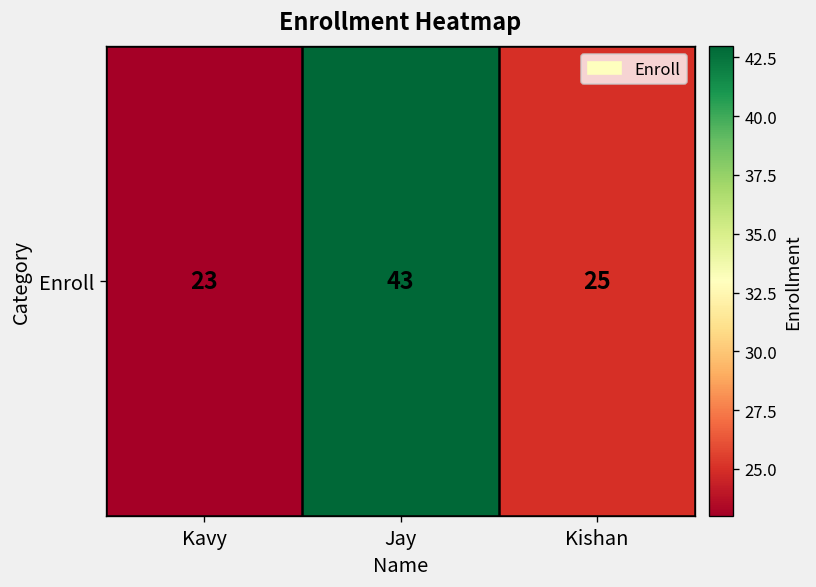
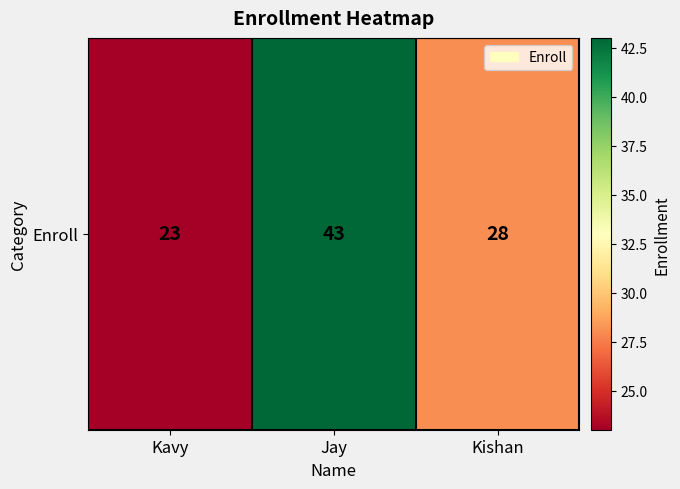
Enroll, Kishan: 25 -> 28
